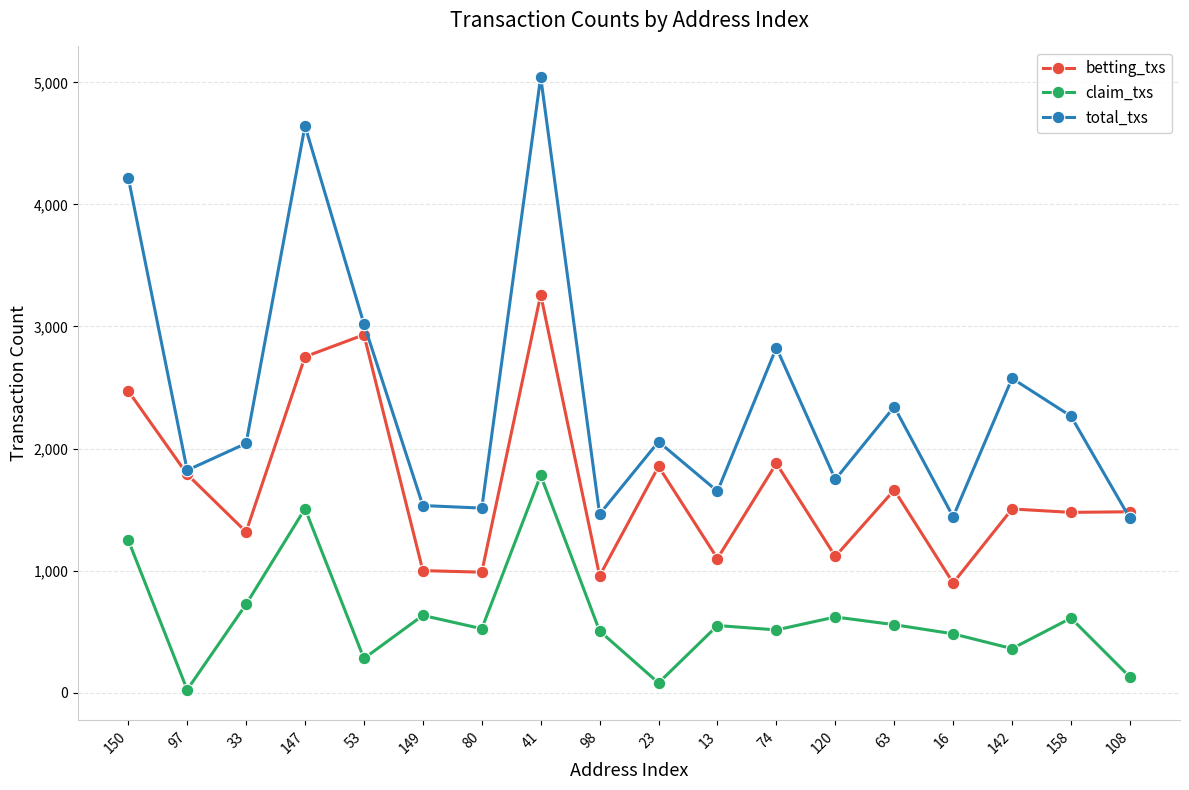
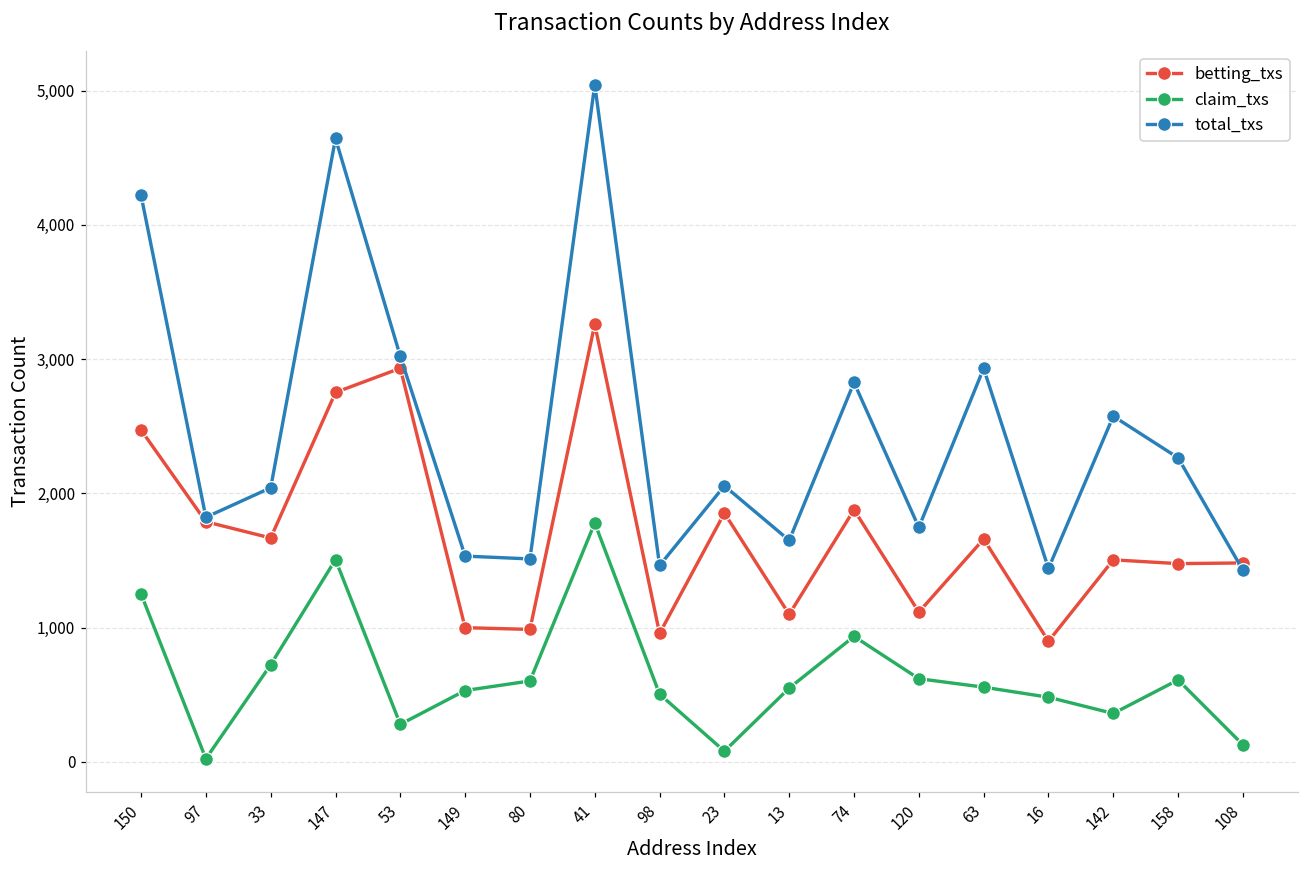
betting_txs, 33: 1,320 -> 1,670
claim_txs, 149: 630 -> 530
claim_txs, 80: 520 -> 600
claim_txs, 74: 510 -> 940
total_txs, 63: 2,340 -> 2,930
